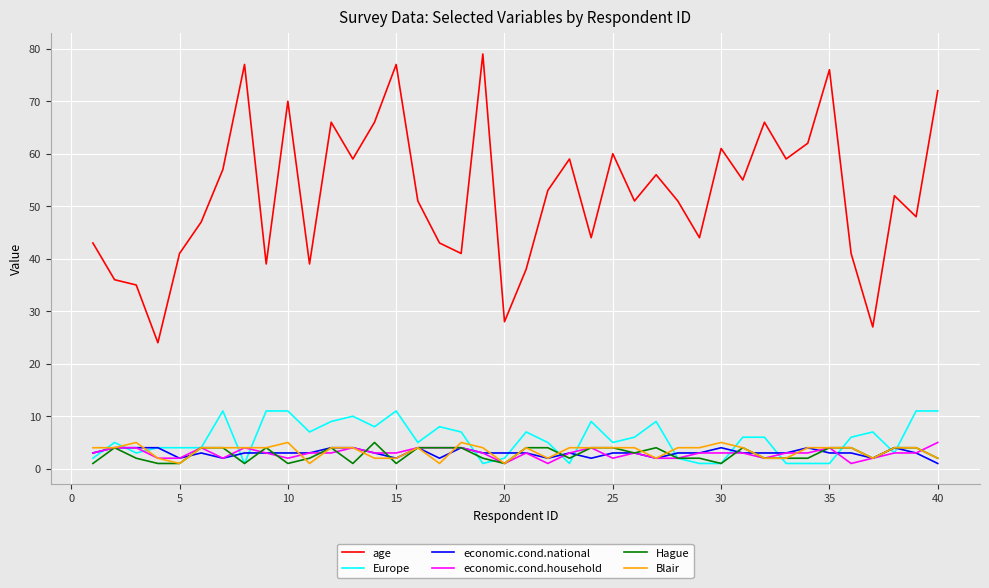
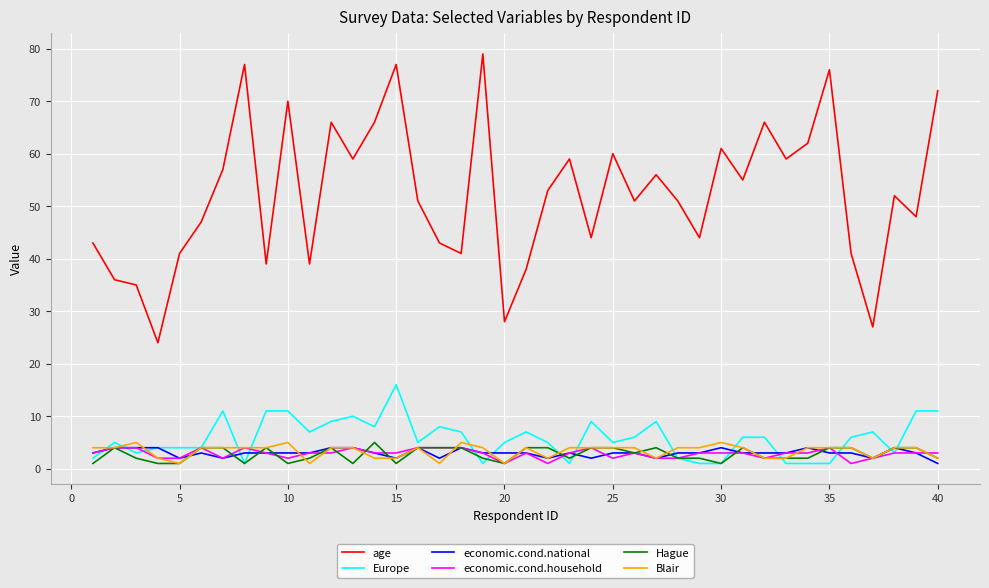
Europe, 15: 11 -> 16
Europe, 20: 2 -> 5
economic.cond.household, 40: 5 -> 3
